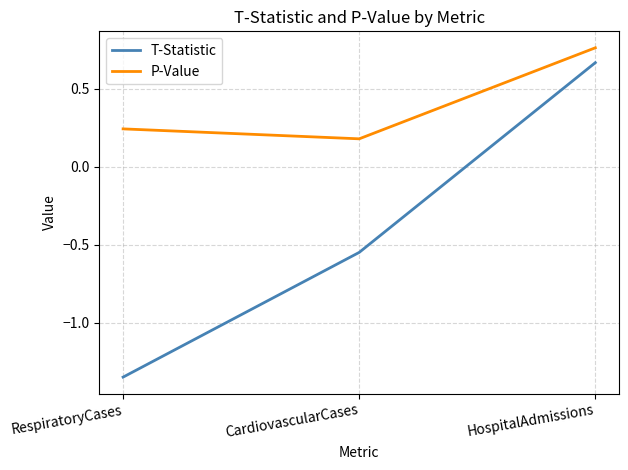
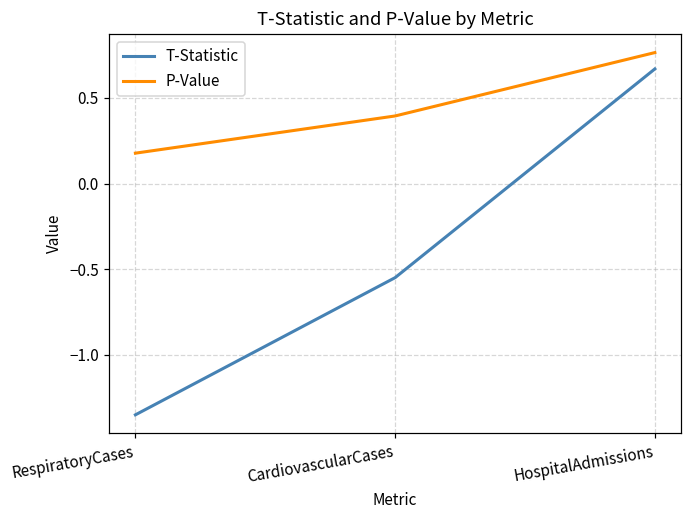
P-Value, RespiratoryCases: 0.24 -> 0.18
P-Value, CardiovascularCases: 0.18 -> 0.39
